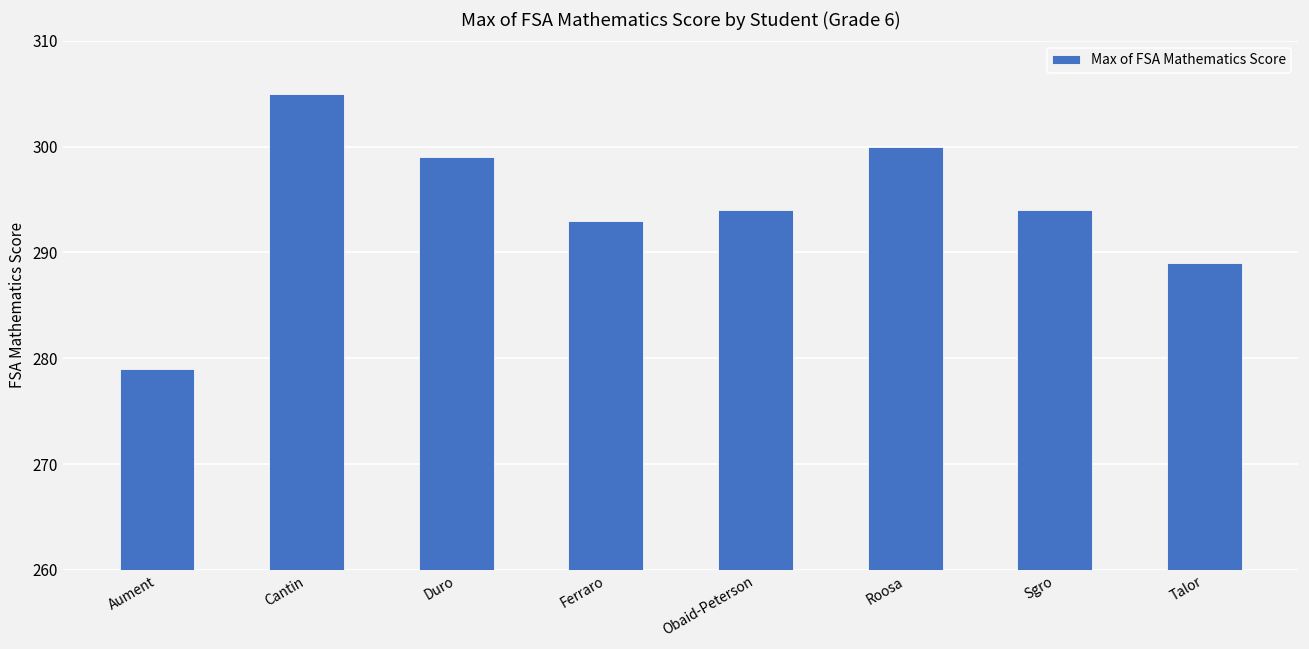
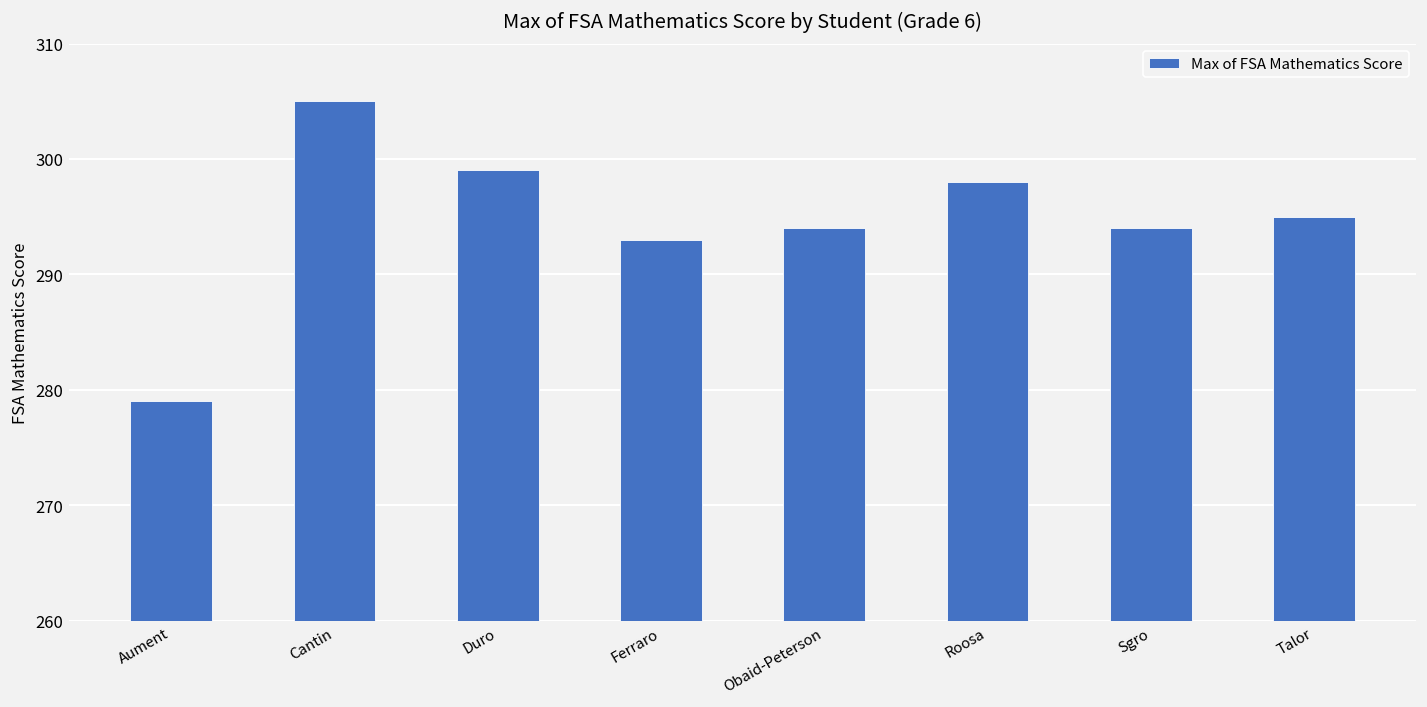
Roosa: 300 -> 298
Talor: 289 -> 295
